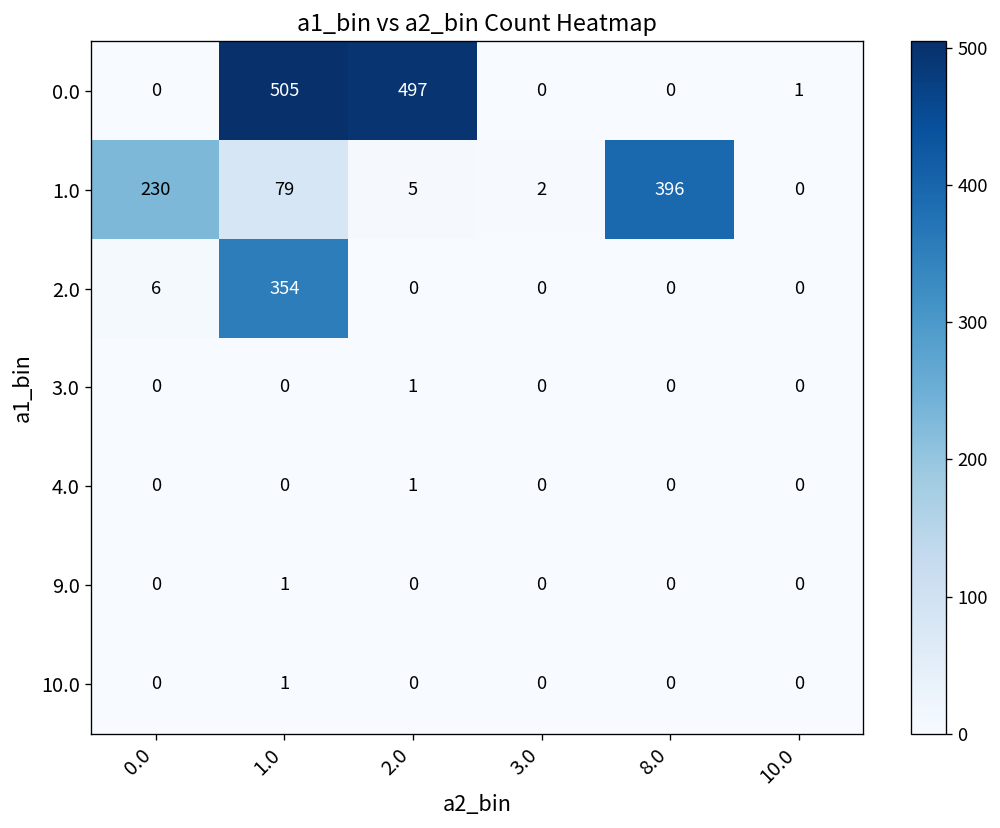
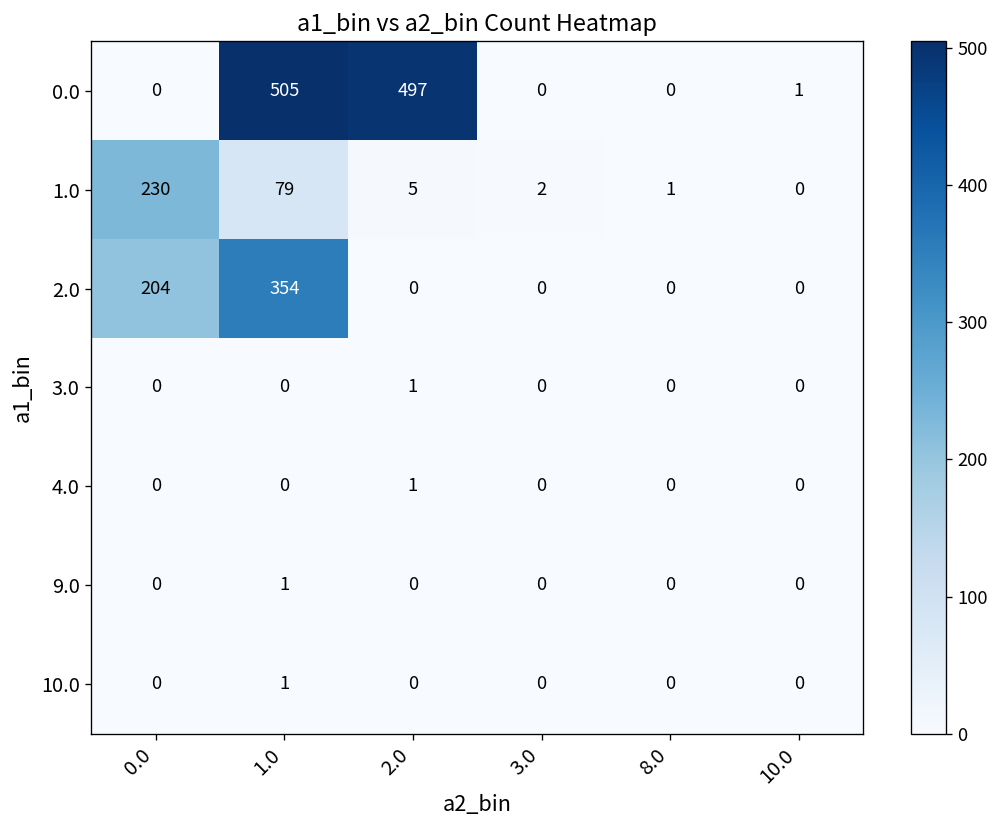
1.0, 8.0: 396 -> 1
2.0, 0.0: 6 -> 204
